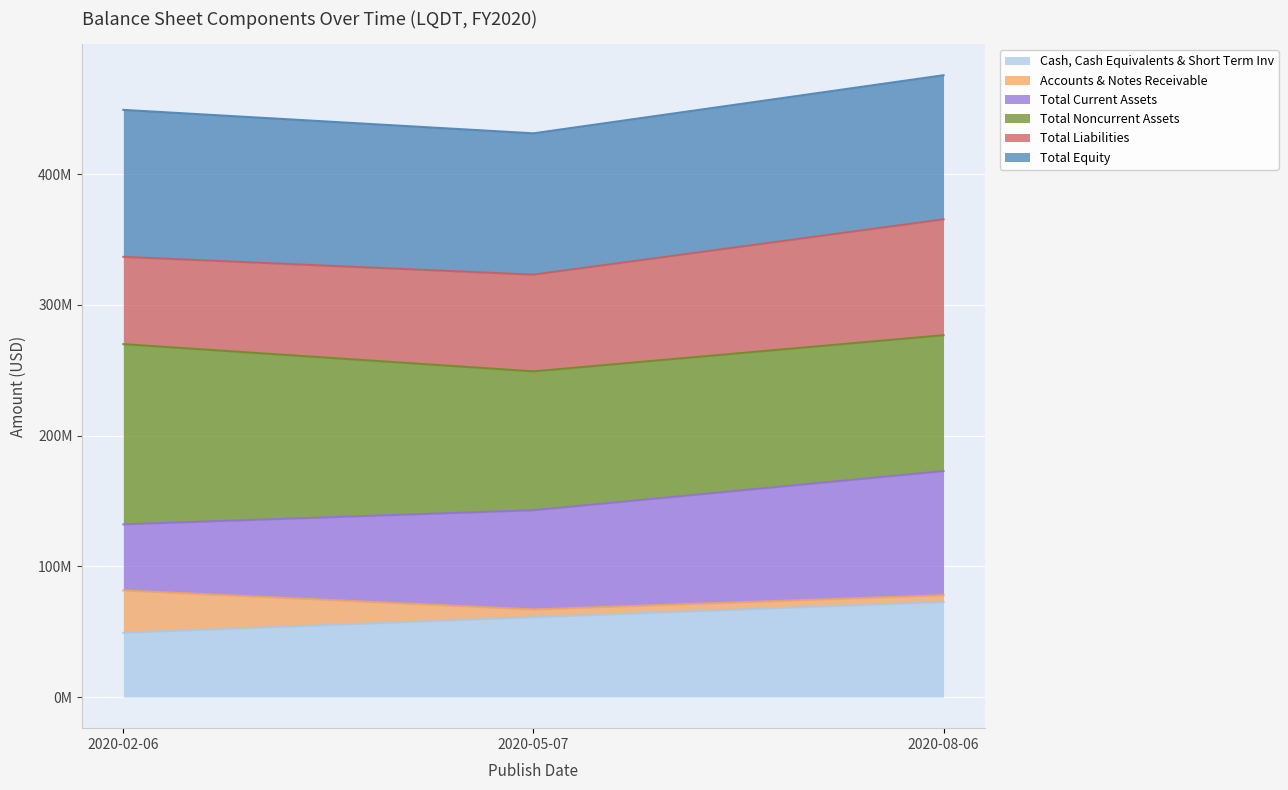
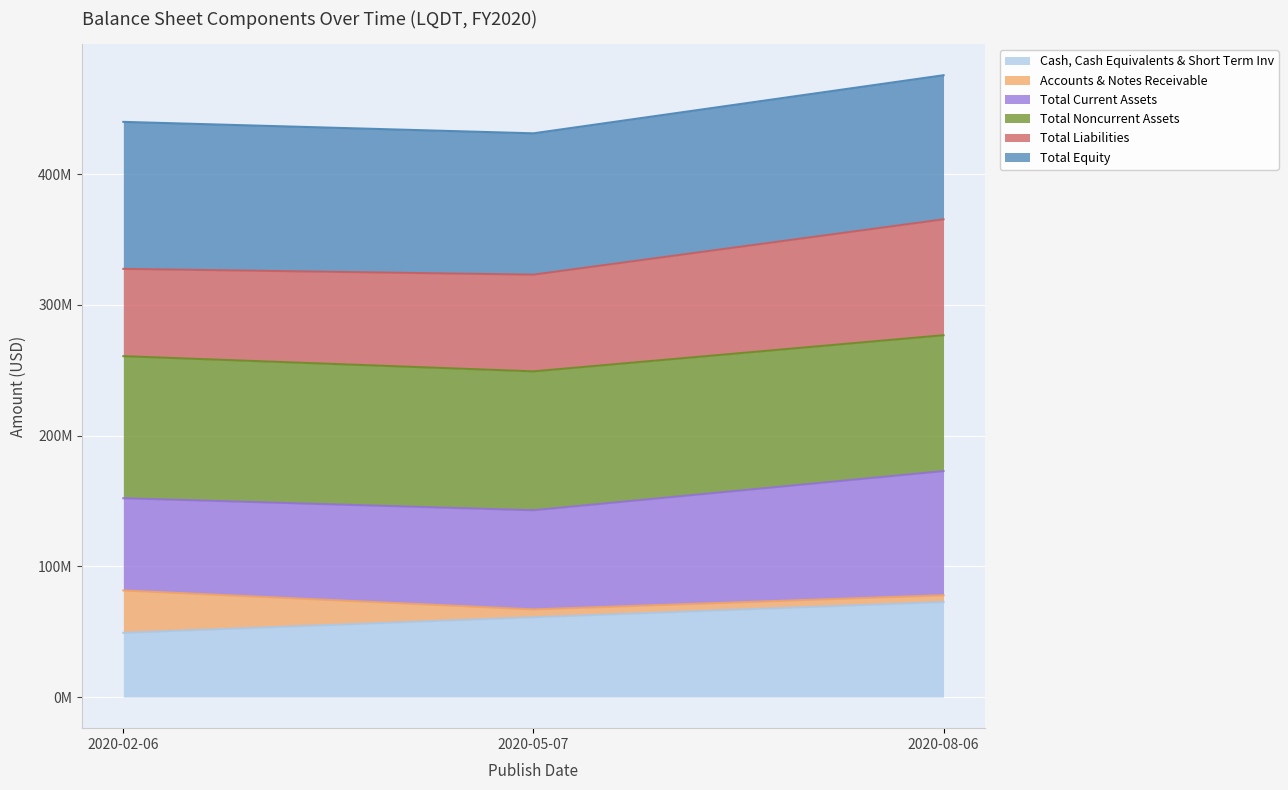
Total Current Assets, 2020-02-06: 51000000 -> 71000000
Total Noncurrent Assets, 2020-02-06: 138000000 -> 109000000
